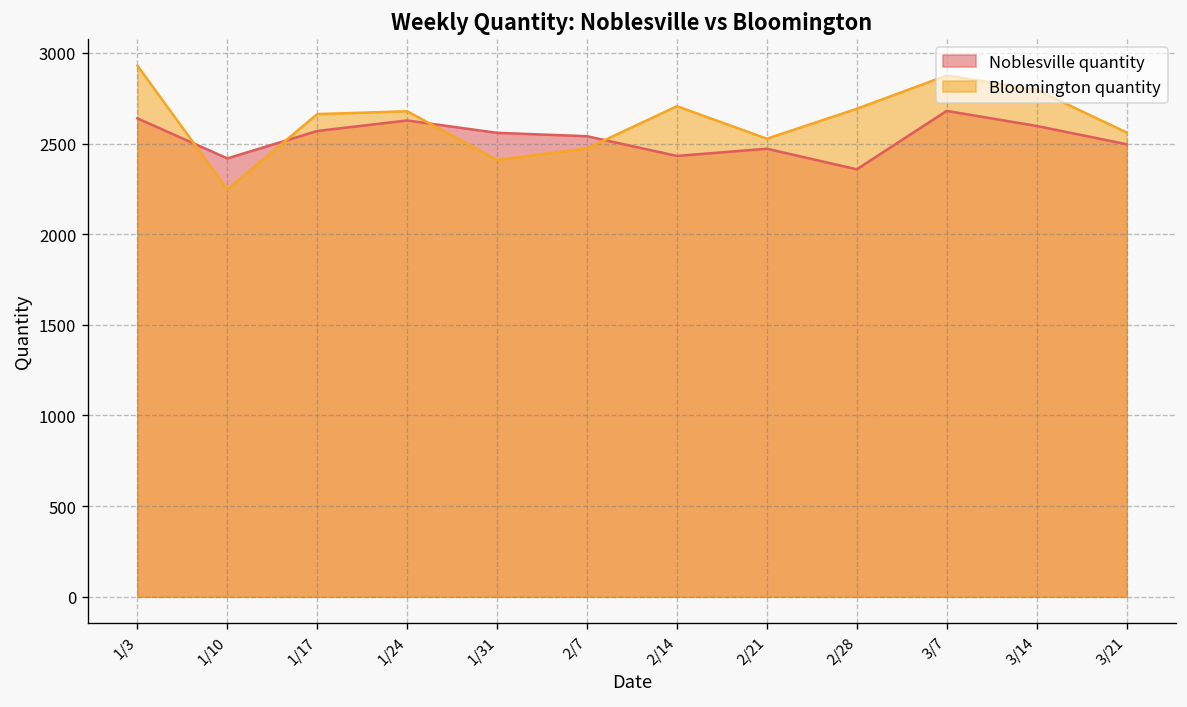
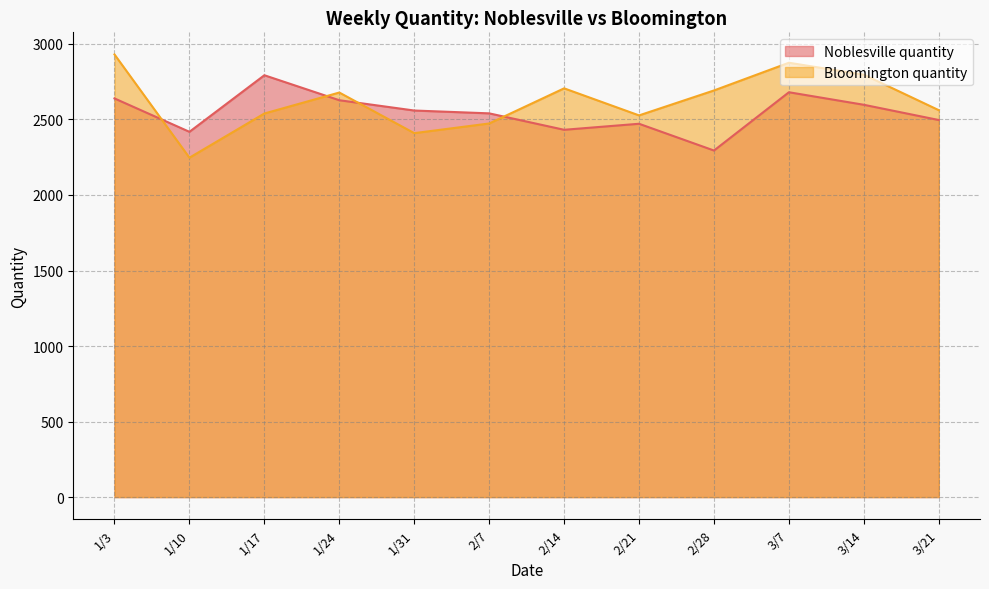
Noblesville quantity, 1/17: 2570 -> 2790
Bloomington quantity, 1/17: 2660 -> 2540
Noblesville quantity, 2/28: 2360 -> 2290
